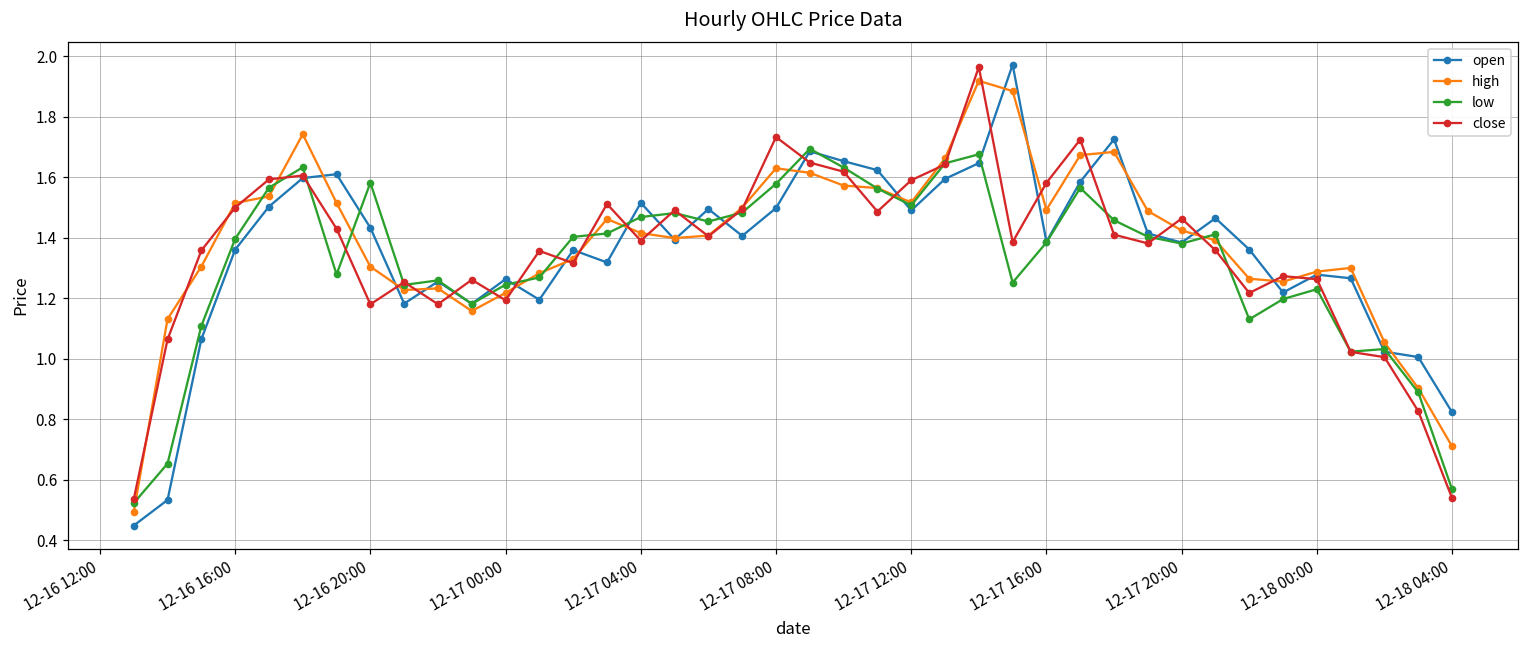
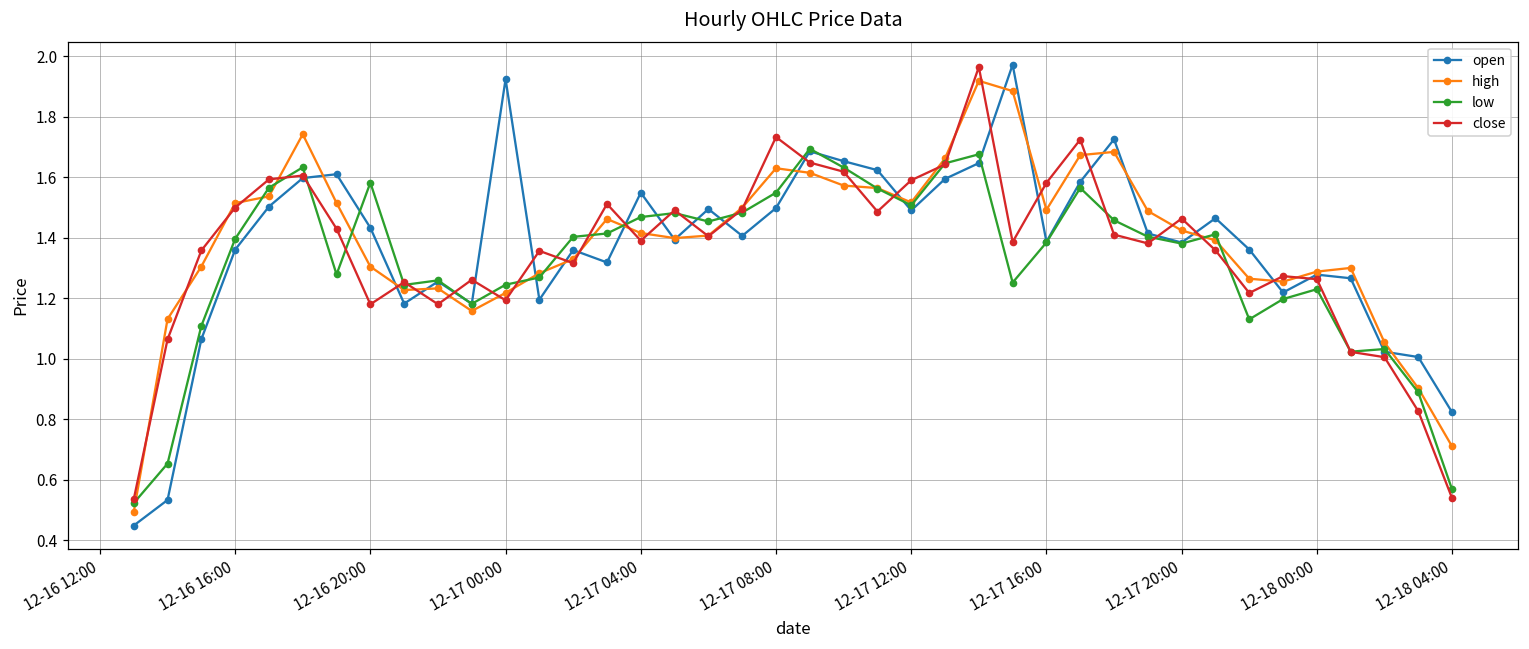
open, 12-17 00:00: 1.26 -> 1.92
open, 12-17 04:00: 1.52 -> 1.55
low, 12-17 08:00: 1.58 -> 1.55
